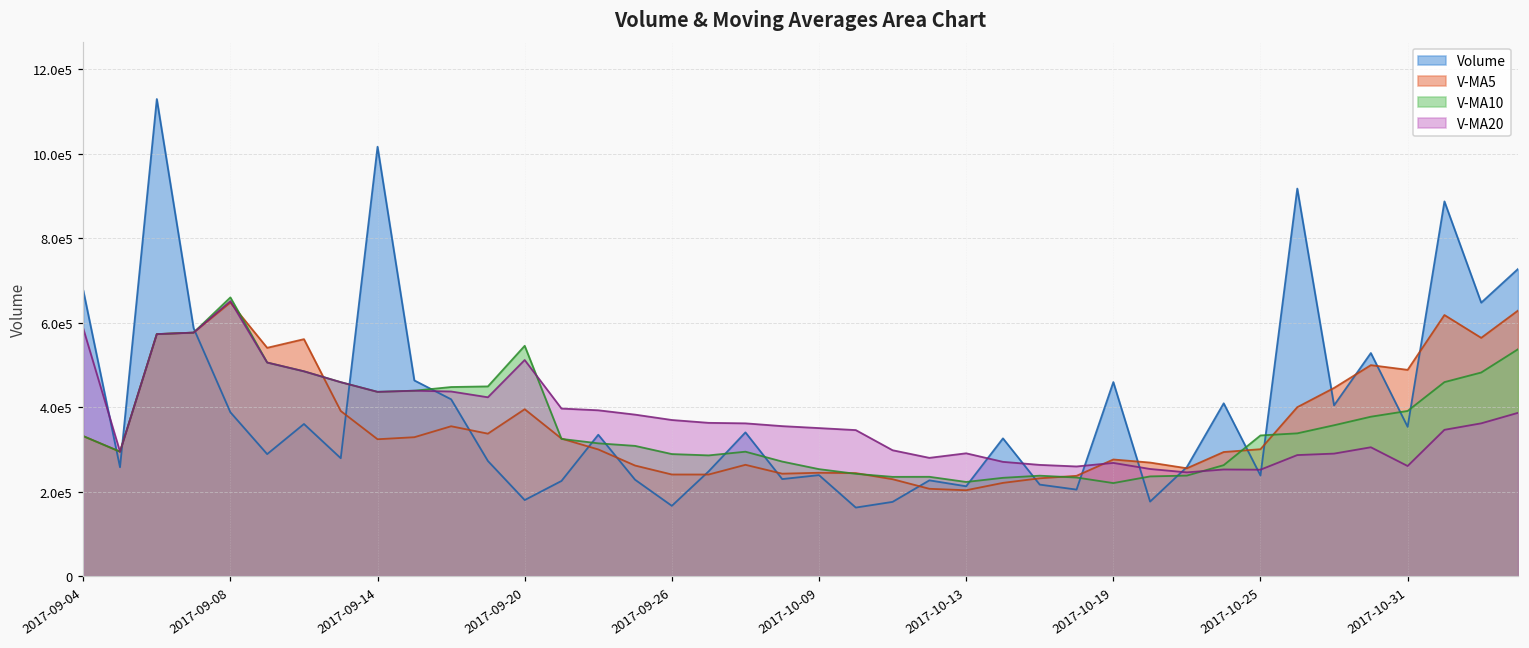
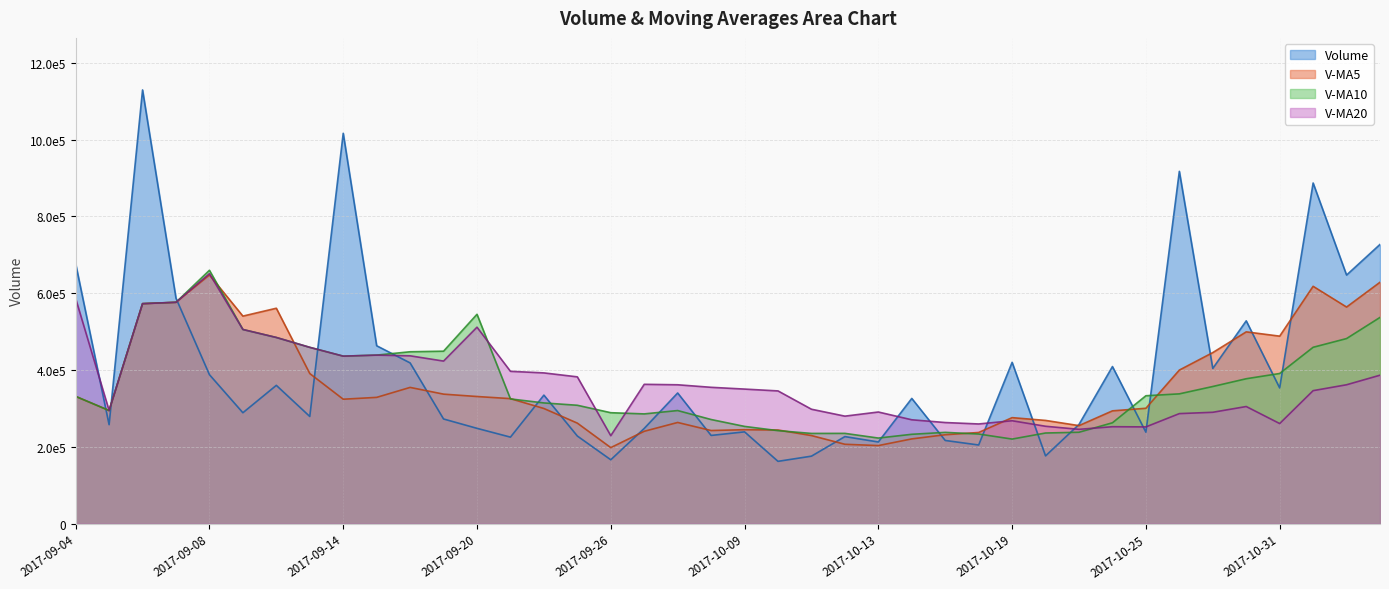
Volume, 2017-09-20: 180000 -> 250000
V-MA5, 2017-09-20: 390000 -> 330000
V-MA5, 2017-09-26: 240000 -> 200000
V-MA20, 2017-09-26: 370000 -> 230000
Volume, 2017-10-19: 460000 -> 420000
